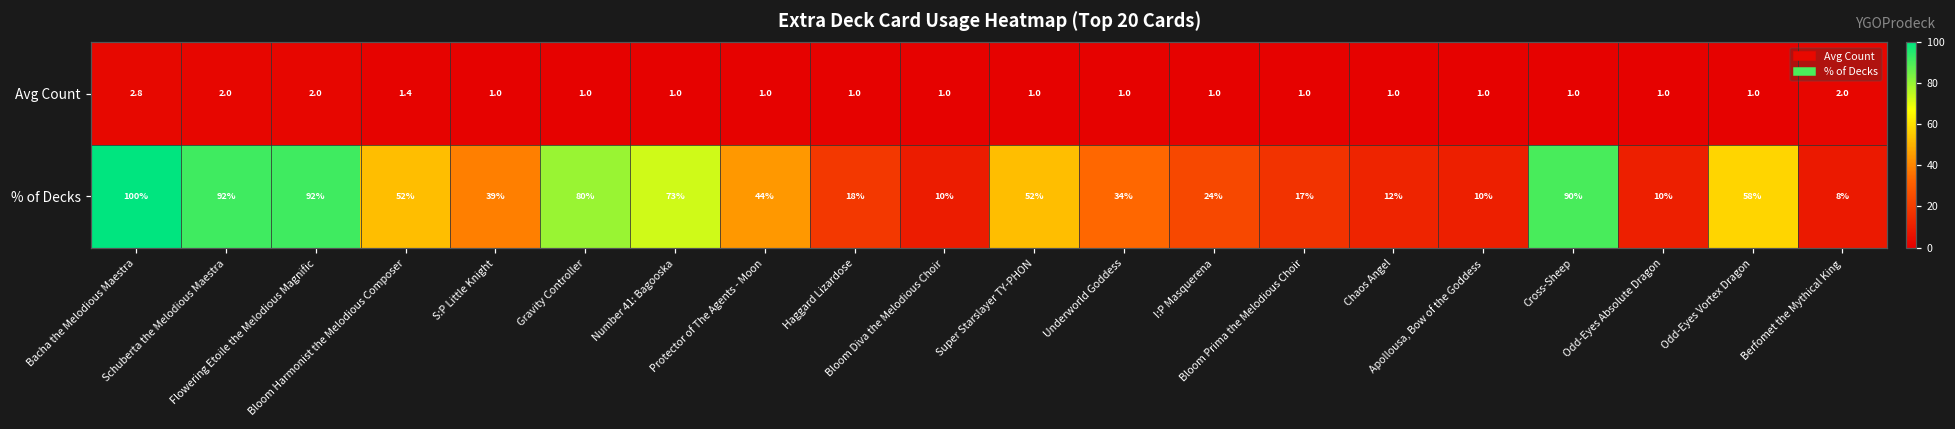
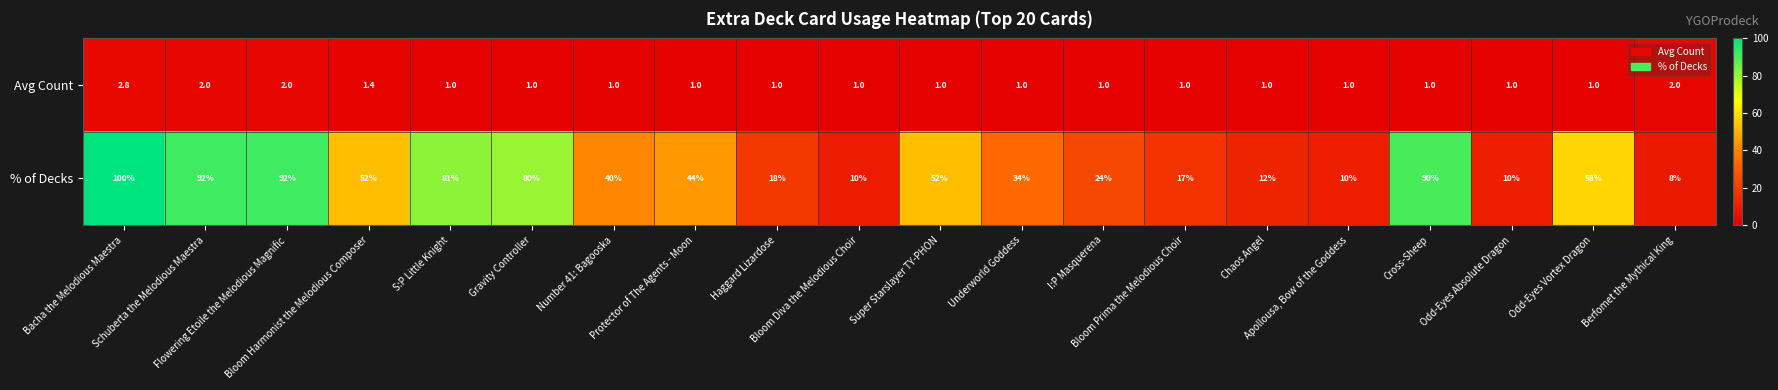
% of Decks, S:P Little Knight: 39% -> 81%
% of Decks, Number 41: Bagooska: 73% -> 40%
